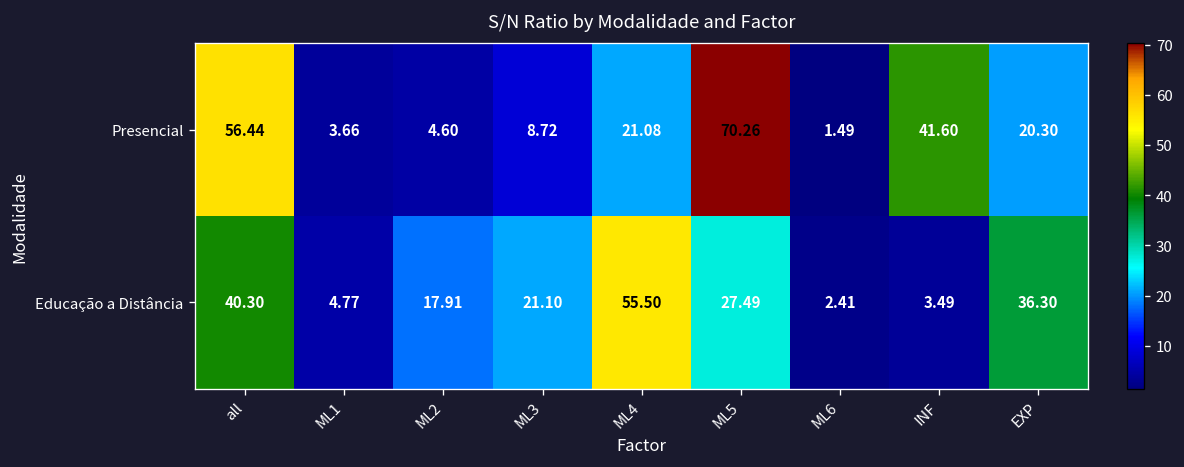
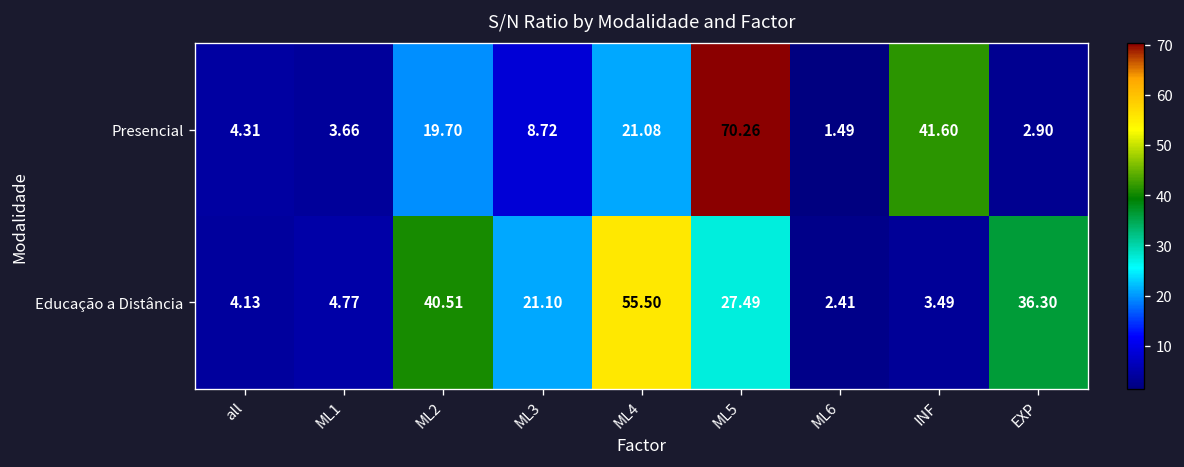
Presencial, all: 56.44 -> 4.31
Presencial, ML2: 4.60 -> 19.70
Presencial, EXP: 20.30 -> 2.90
Educação a Distância, all: 40.30 -> 4.13
Educação a Distância, ML2: 17.91 -> 40.51
